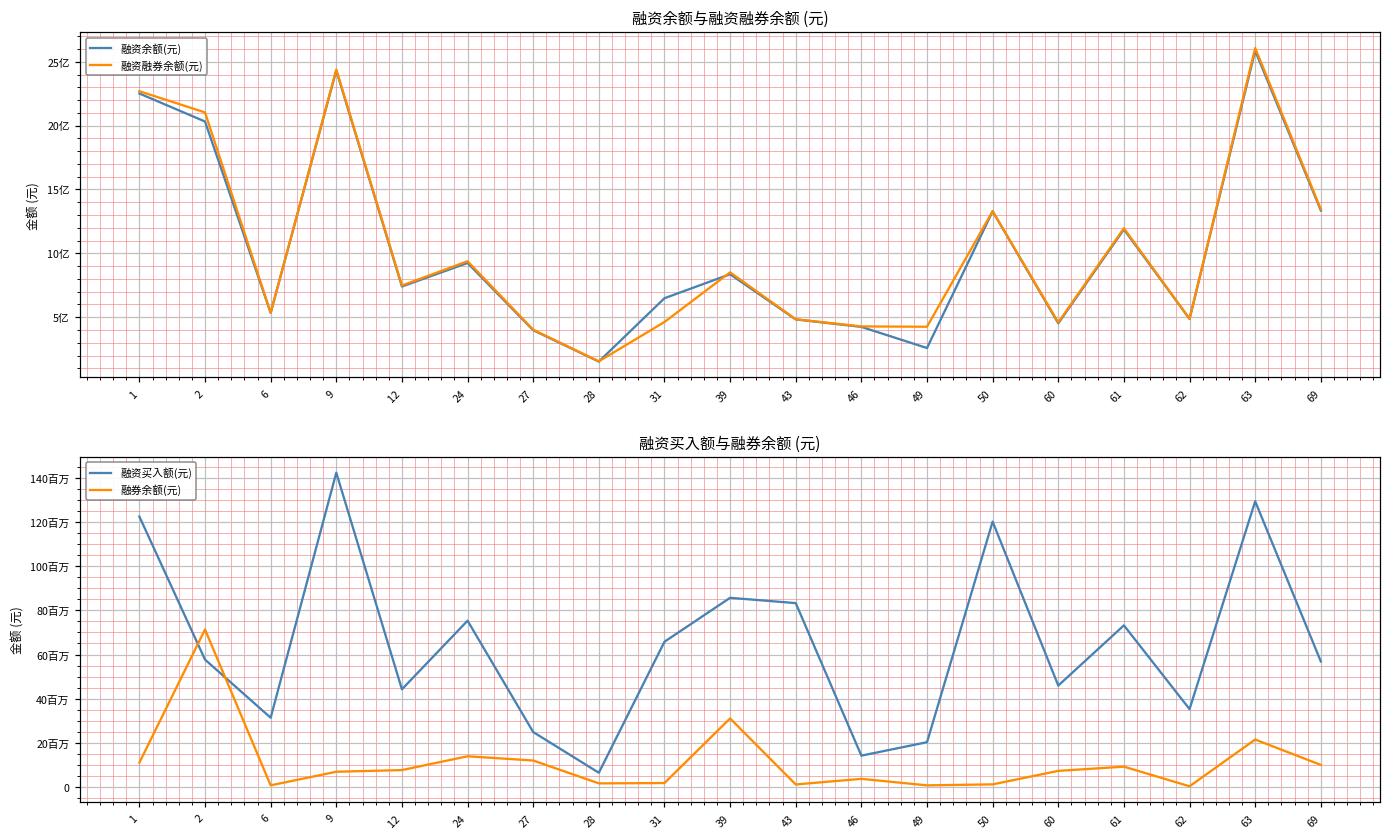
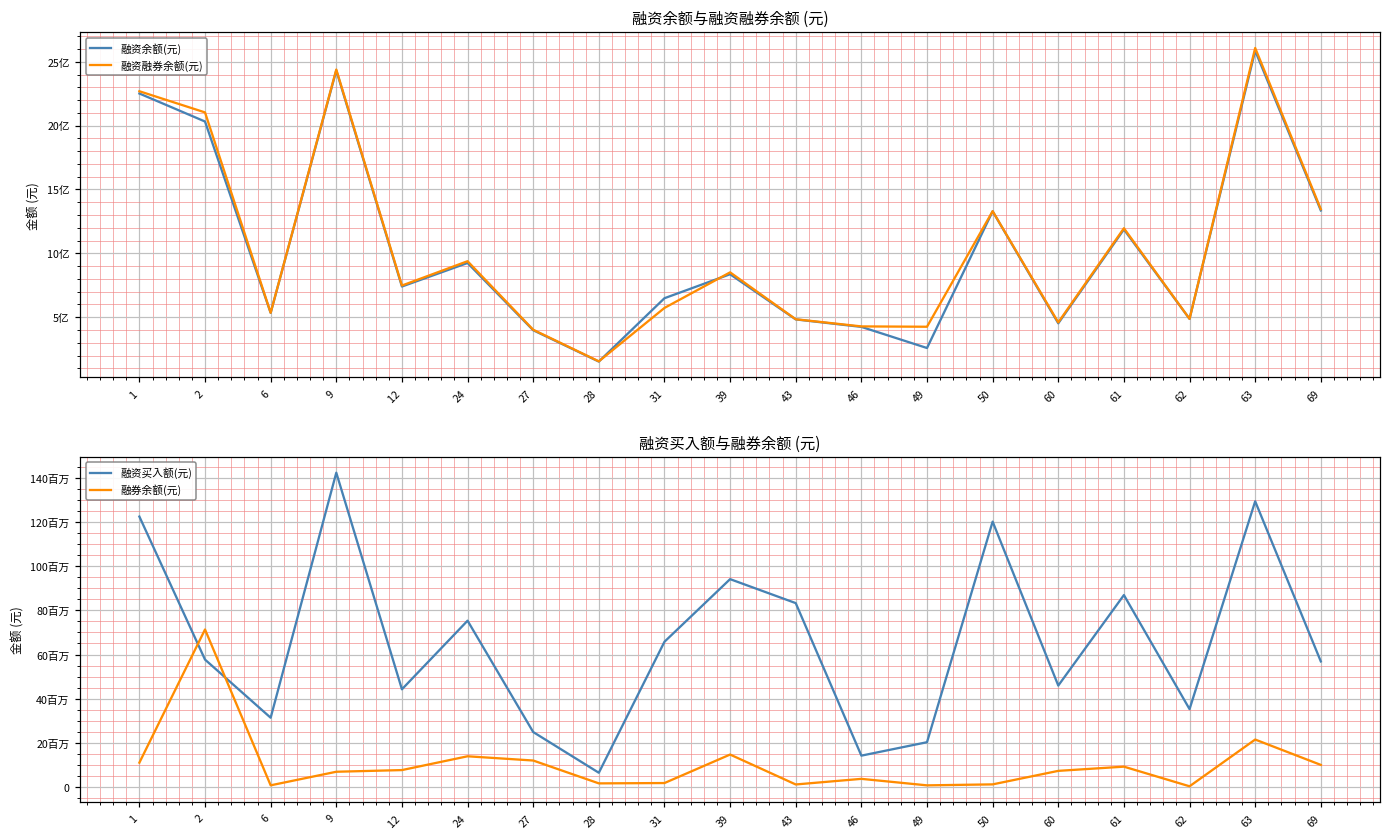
融资余额与融资融券余额 (元), 融资融券余额(元), 31: 4.6亿 -> 5.7亿
融资买入额与融券余额 (元), 融资买入额(元), 39: 86百万 -> 94百万
融资买入额与融券余额 (元), 融券余额(元), 39: 31百万 -> 15百万
融资买入额与融券余额 (元), 融资买入额(元), 61: 73百万 -> 87百万
